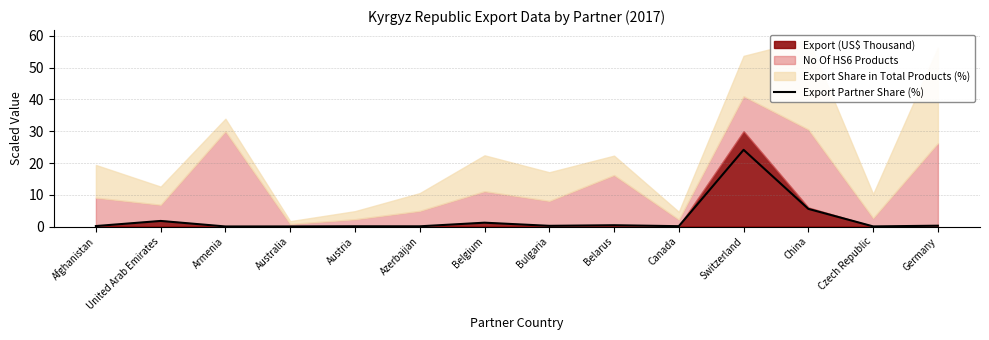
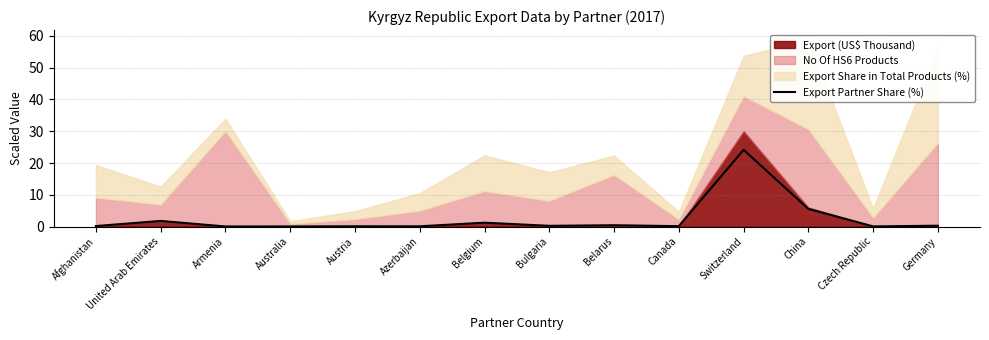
Export Share in Total Products (%), Czech Republic: 8 -> 3
